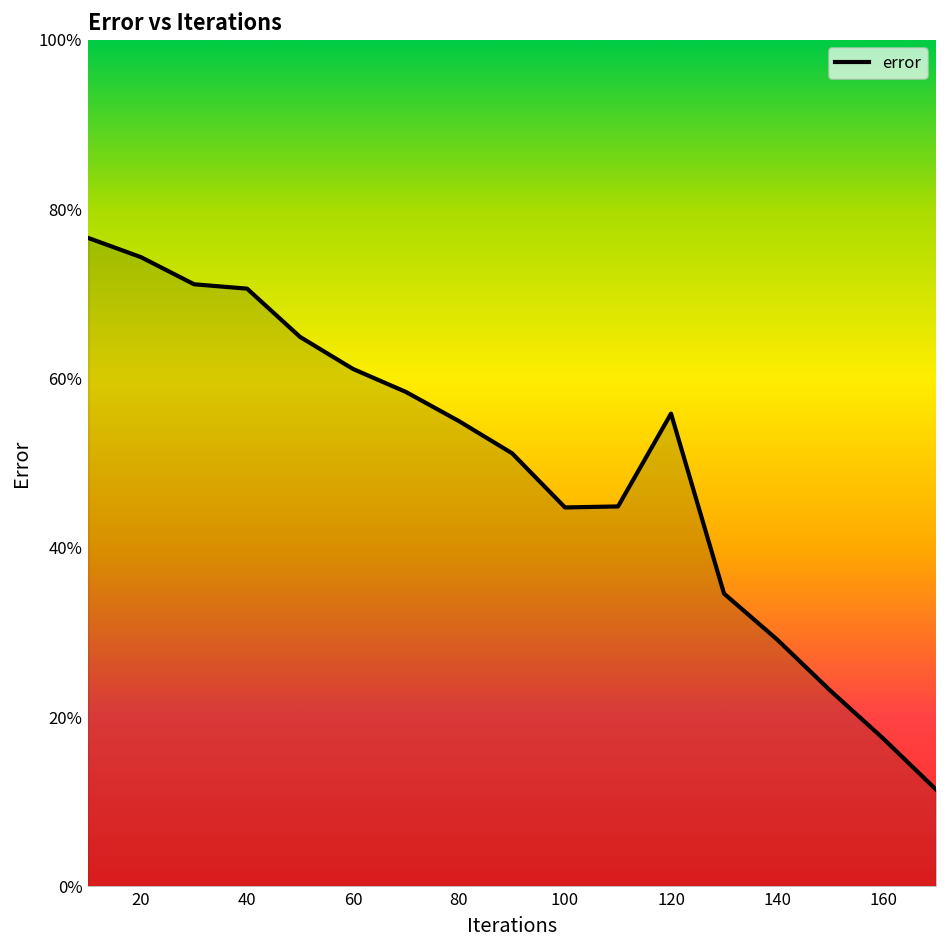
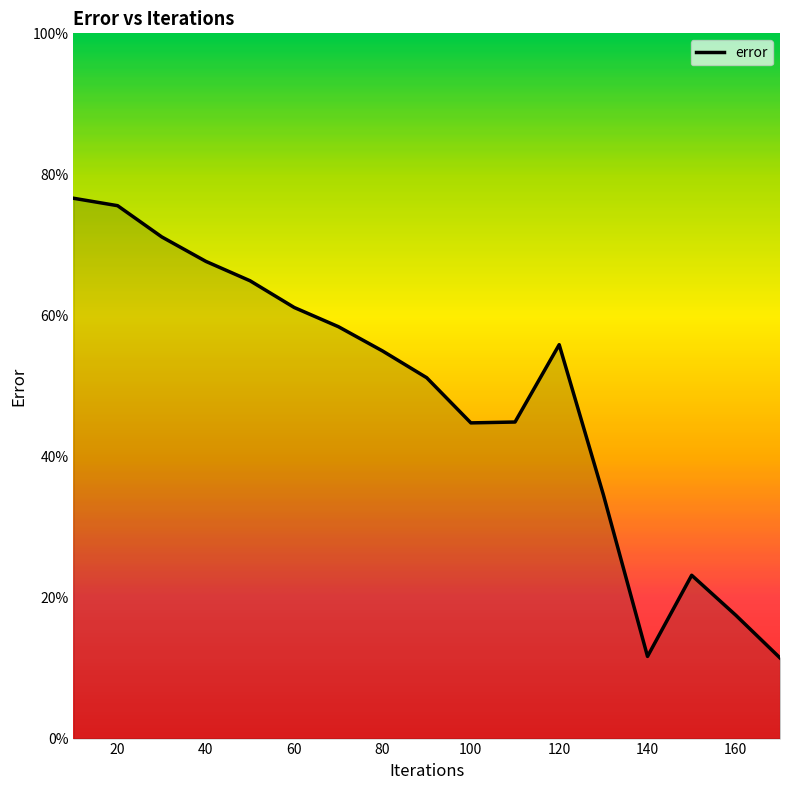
20: 74% -> 76%
40: 71% -> 68%
140: 29% -> 12%
